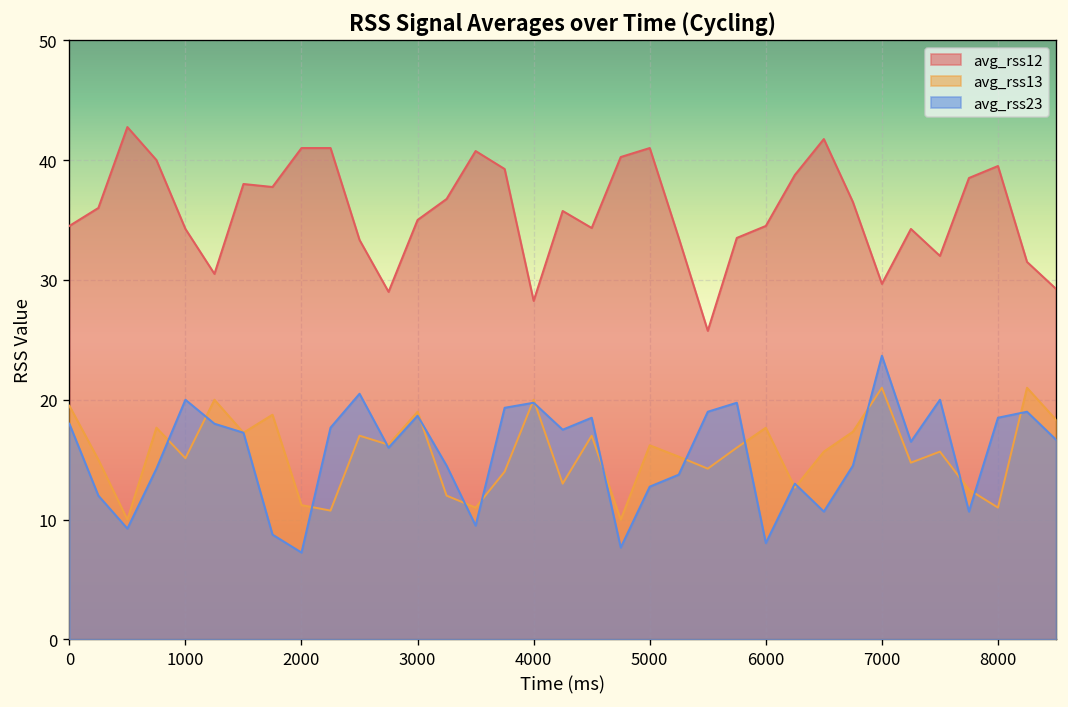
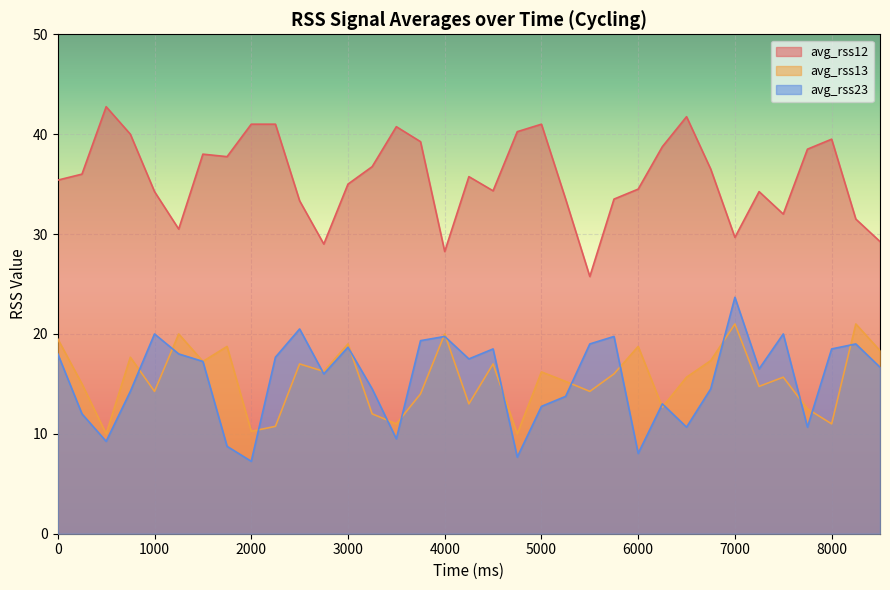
avg_rss12, 0: 34.5 -> 35.4
avg_rss13, 1000: 15 -> 14
avg_rss13, 2000: 11 -> 10
avg_rss13, 6000: 18 -> 19
